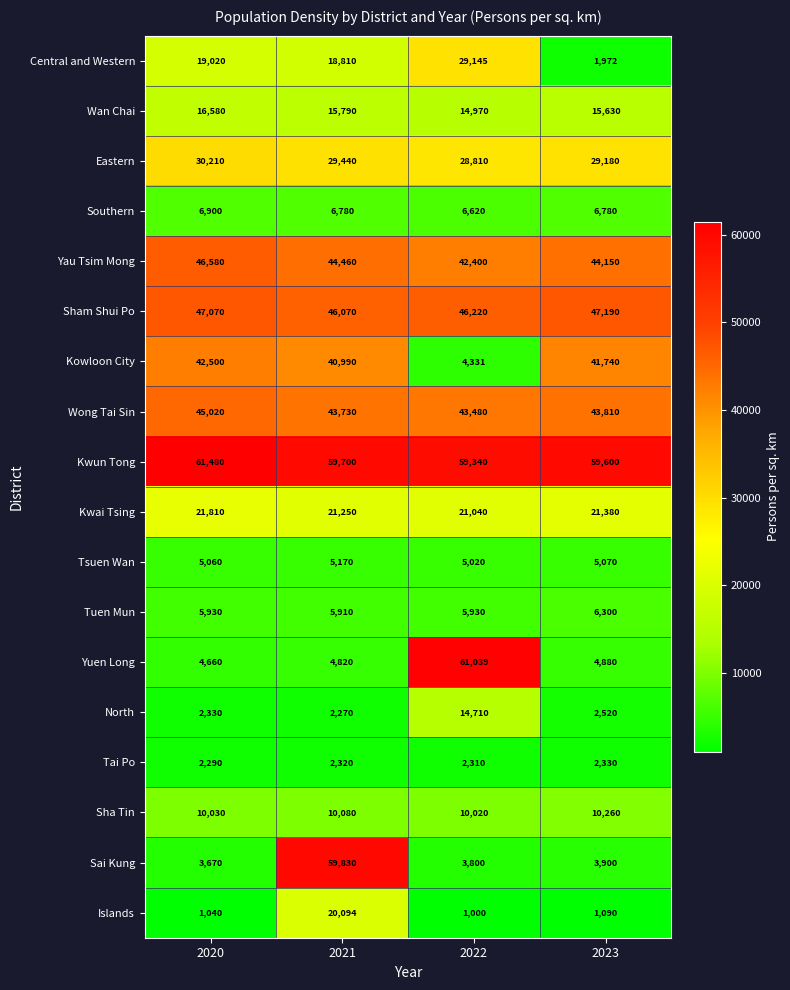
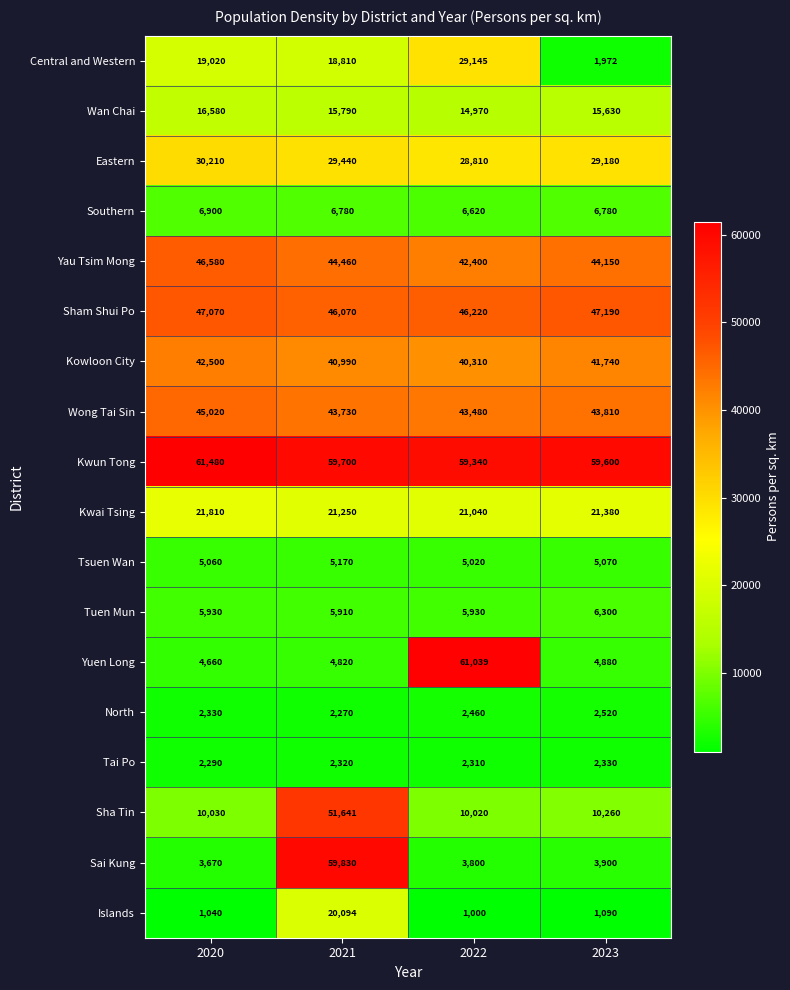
Kowloon City, 2022: 4,331 -> 40,310
North, 2022: 14,710 -> 2,460
Sha Tin, 2021: 10,080 -> 51,641
